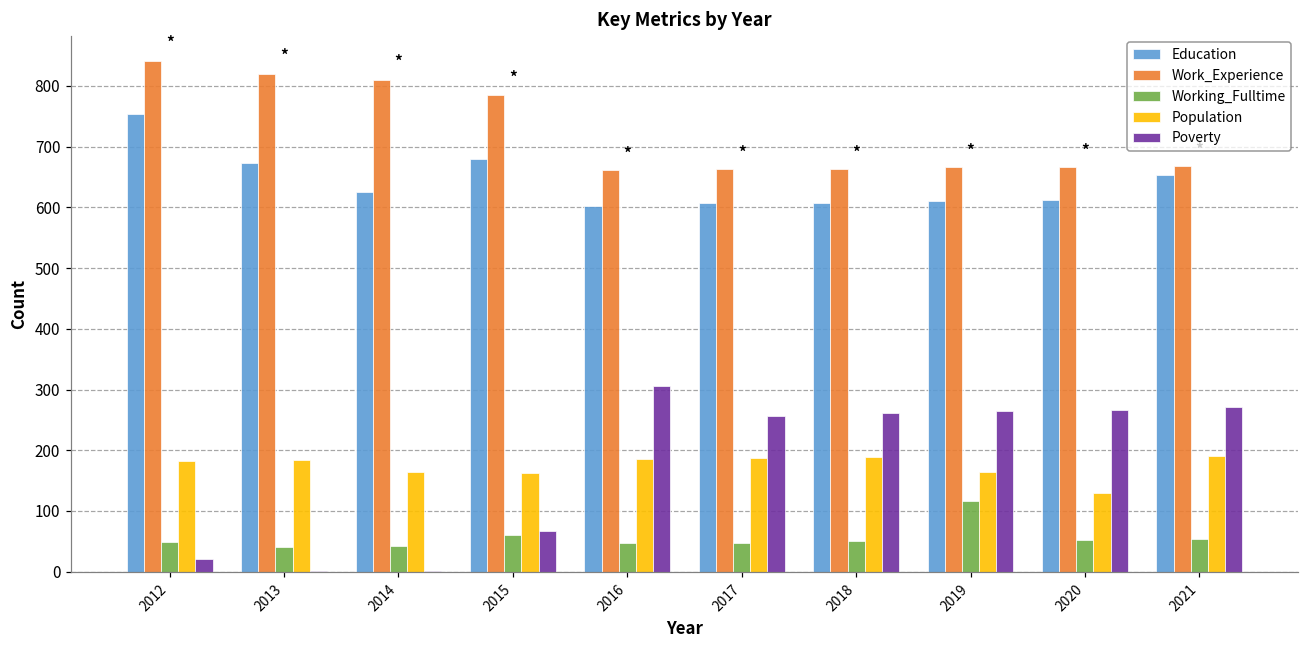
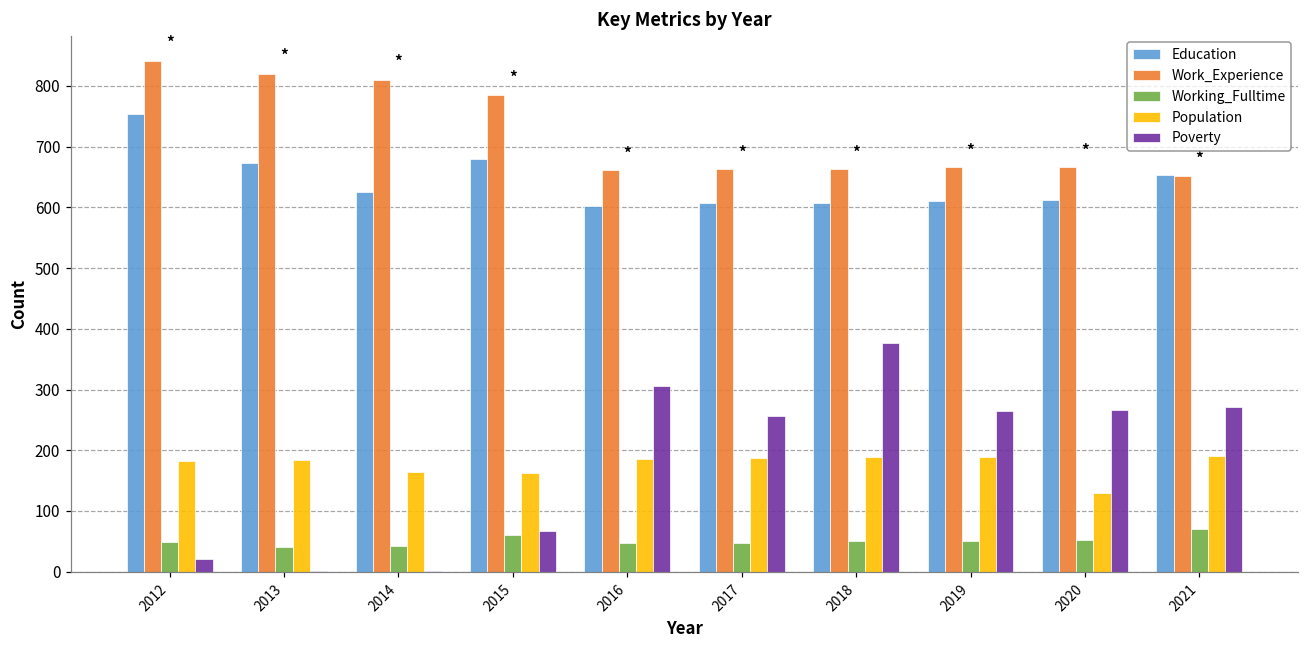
Poverty, 2018: 260 -> 380
Working_Fulltime, 2019: 120 -> 50
Population, 2019: 170 -> 190
Work_Experience, 2021: 670 -> 650
Working_Fulltime, 2021: 50 -> 70
